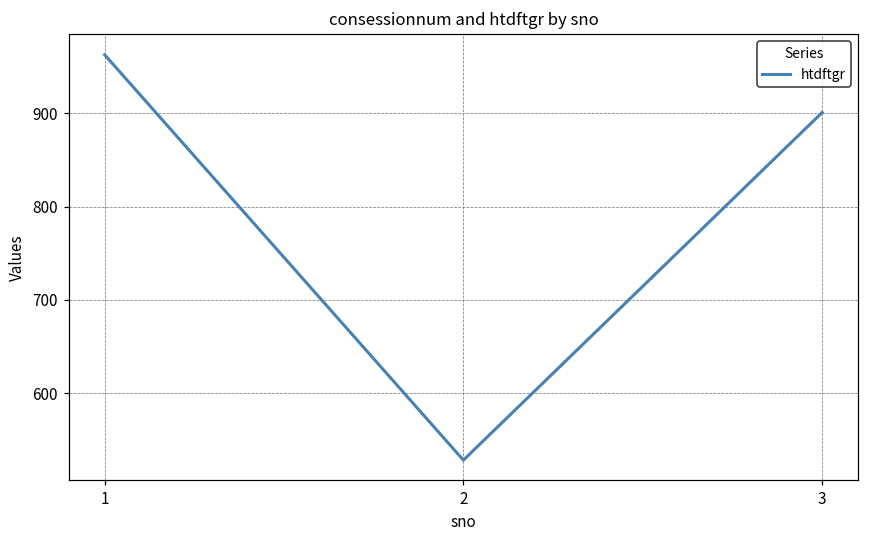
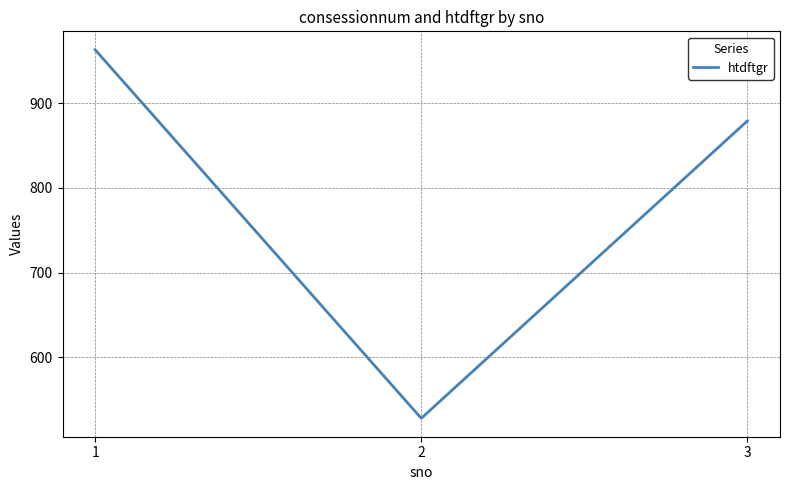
3: 900 -> 880
